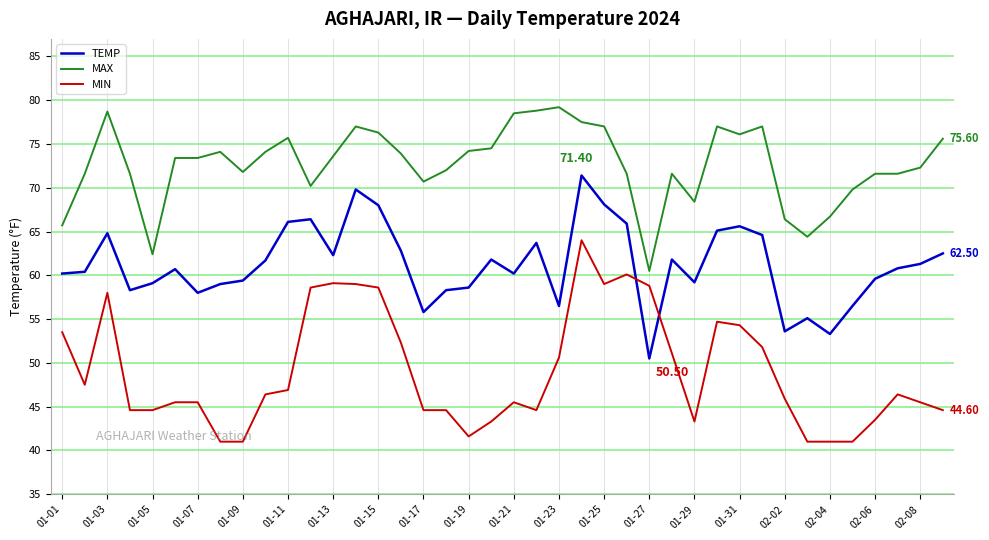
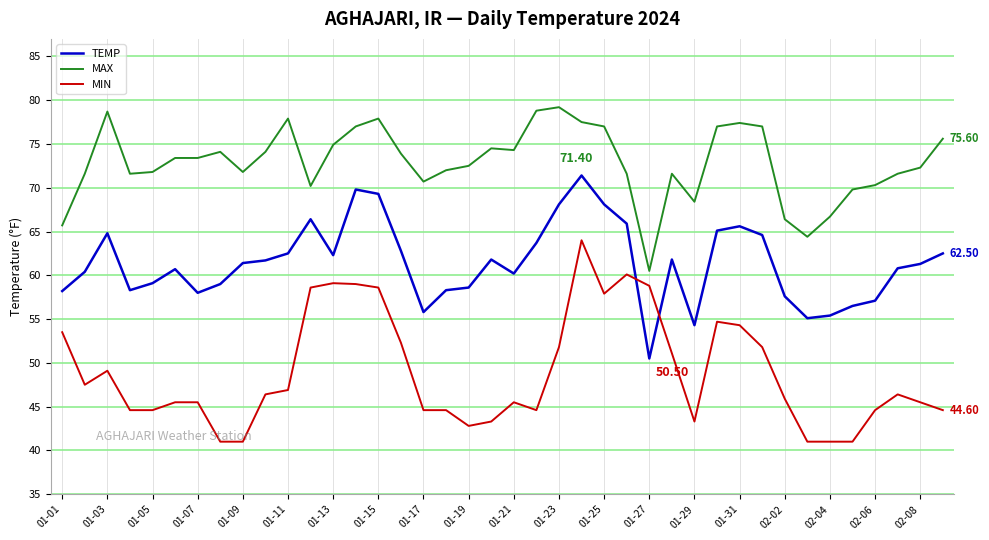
TEMP, 01-01: 60 -> 58
MIN, 01-03: 58 -> 49
MAX, 01-05: 62 -> 72
TEMP, 01-09: 59 -> 61
TEMP, 01-11: 66 -> 63
MAX, 01-11: 76 -> 78
MAX, 01-13: 74 -> 75
TEMP, 01-15: 68 -> 69
MAX, 01-15: 76 -> 78
MAX, 01-19: 74 -> 73
MIN, 01-19: 42 -> 43
MAX, 01-21: 79 -> 74
TEMP, 01-23: 57 -> 68
MIN, 01-23: 51 -> 52
MIN, 01-25: 59 -> 58
TEMP, 01-29: 59 -> 54
MAX, 01-31: 76 -> 77
TEMP, 02-02: 54 -> 58
TEMP, 02-04: 53 -> 55
TEMP, 02-06: 60 -> 57
MAX, 02-06: 72 -> 70
MIN, 02-06: 44 -> 45
